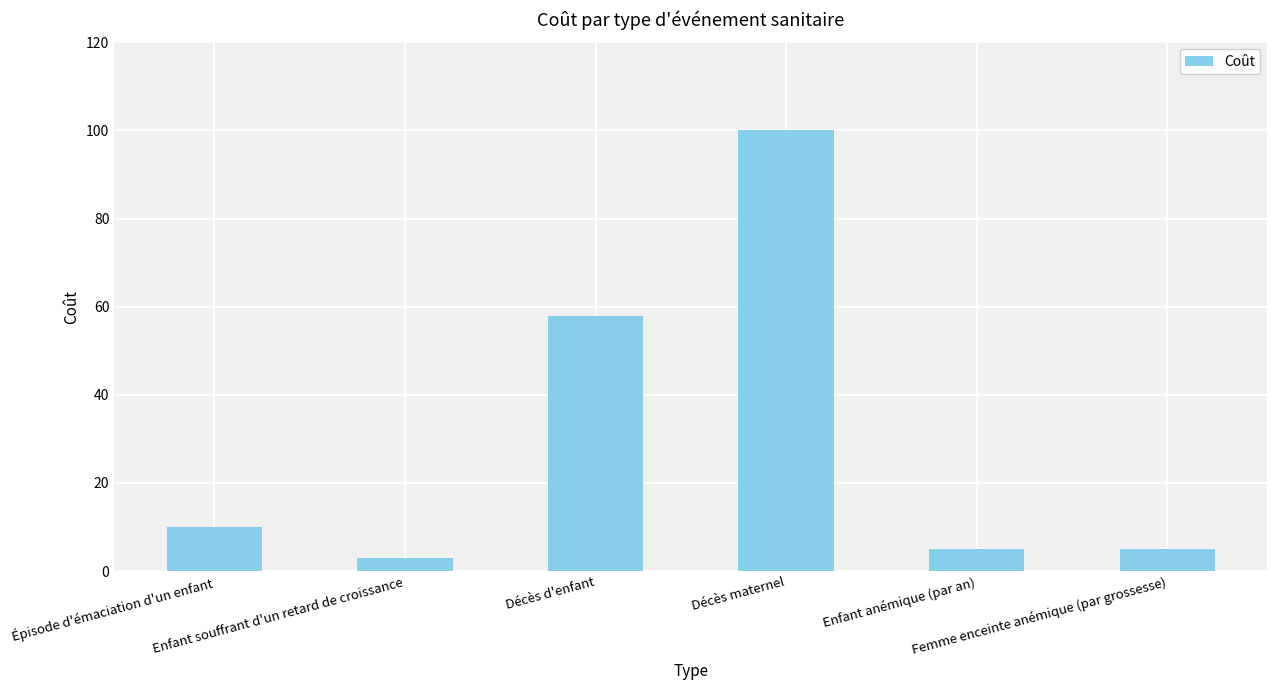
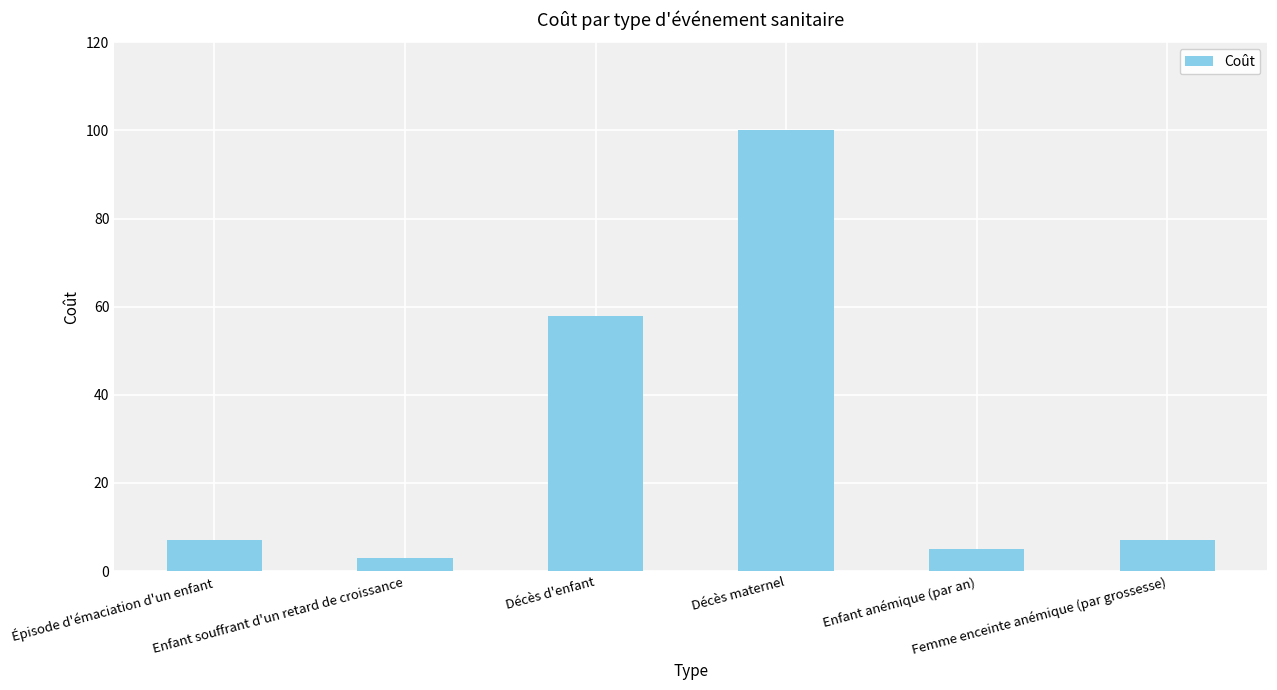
Épisode d'émaciation d'un enfant: 10 -> 7
Femme enceinte anémique (par grossesse): 5 -> 7
